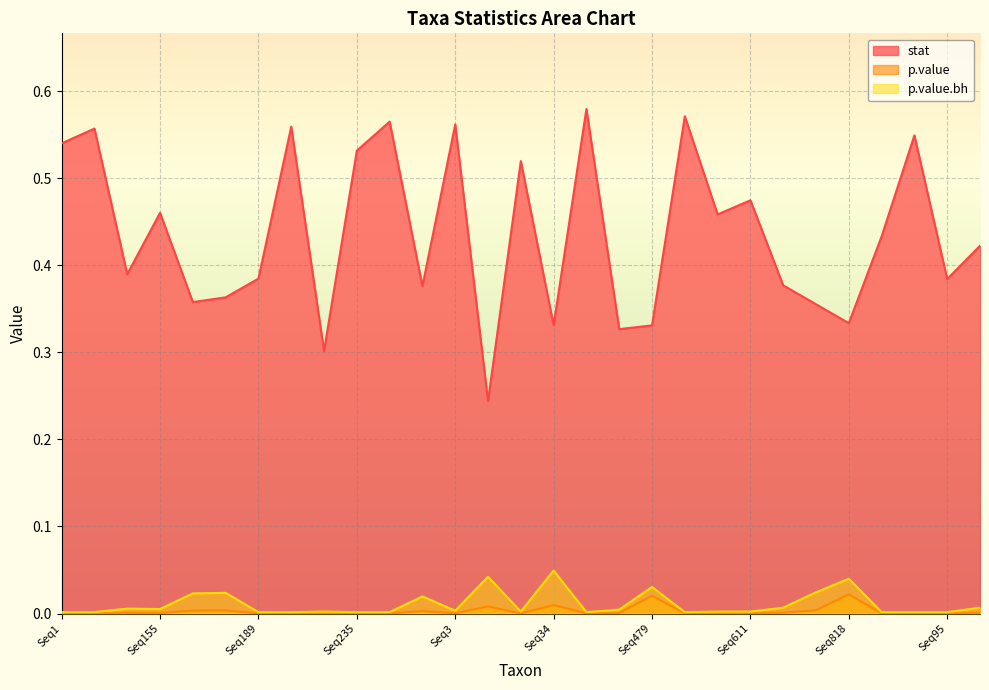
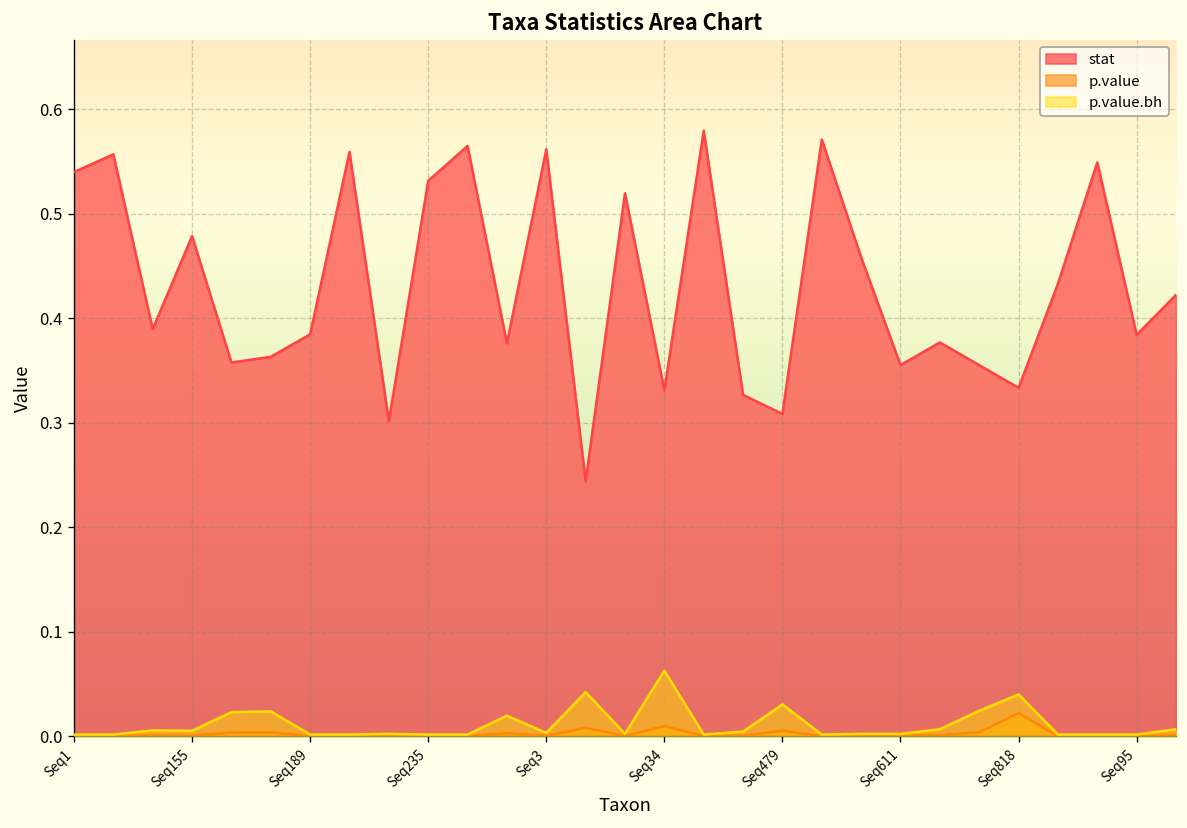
stat, Seq155: 0.46 -> 0.48
p.value.bh, Seq34: 0.05 -> 0.06
stat, Seq479: 0.33 -> 0.31
p.value, Seq479: 0.02 -> 0.01
stat, Seq611: 0.47 -> 0.36
